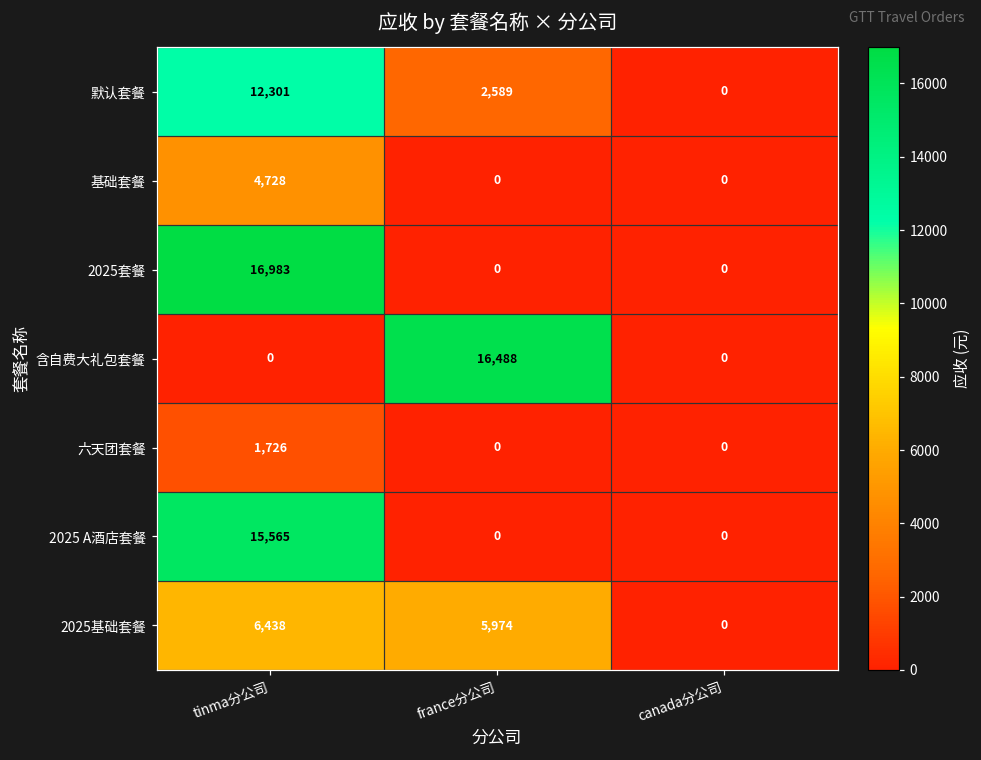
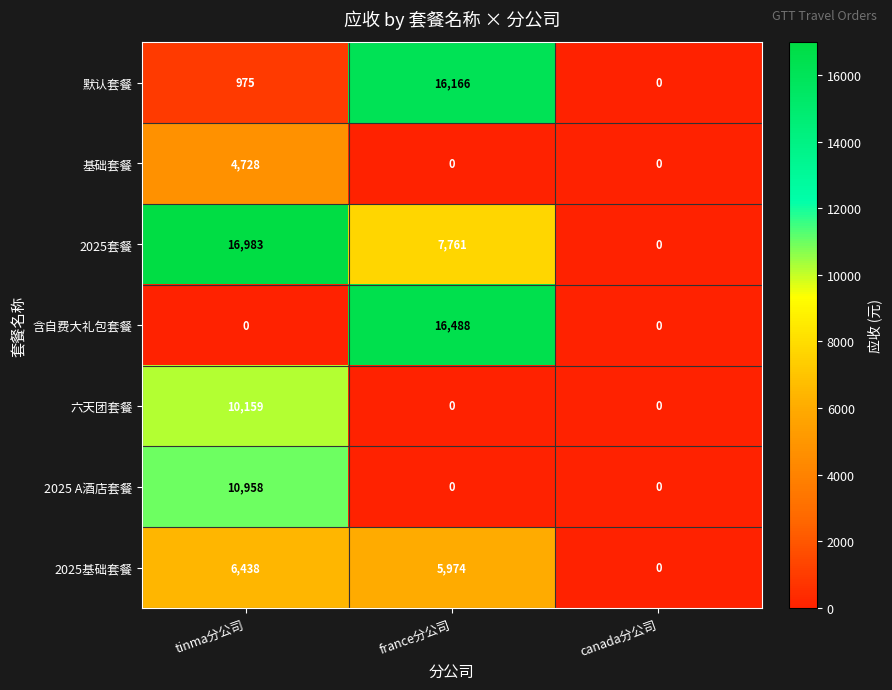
默认套餐, tinma分公司: 12,301 -> 975
默认套餐, france分公司: 2,589 -> 16,166
2025套餐, france分公司: 0 -> 7,761
六天团套餐, tinma分公司: 1,726 -> 10,159
2025 A酒店套餐, tinma分公司: 15,565 -> 10,958
